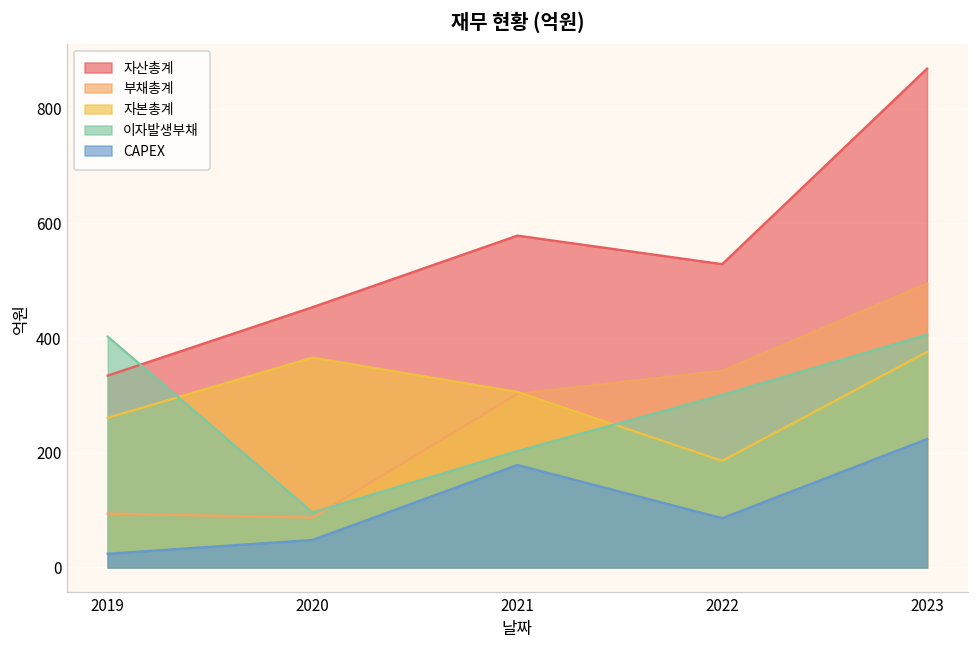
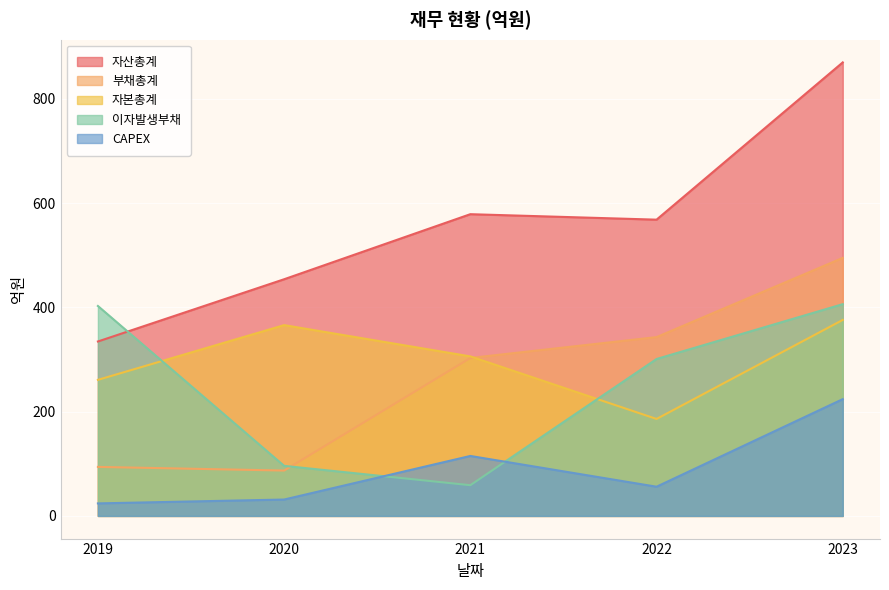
CAPEX, 2020: 50 -> 30
이자발생부채, 2021: 200 -> 60
CAPEX, 2021: 180 -> 120
자산총계, 2022: 530 -> 570
CAPEX, 2022: 90 -> 60
